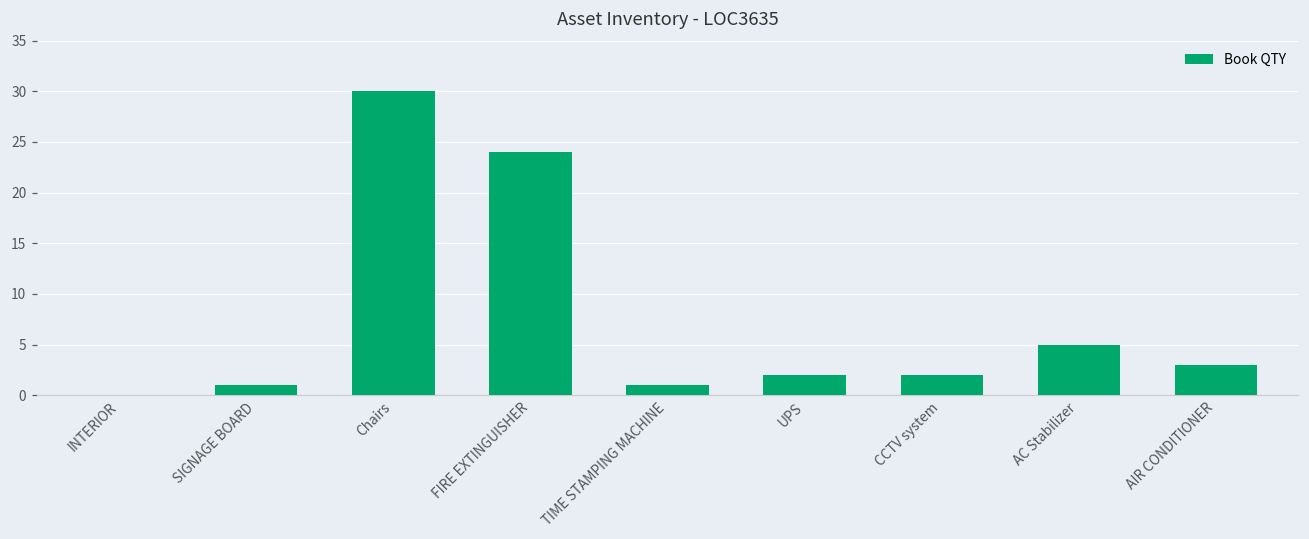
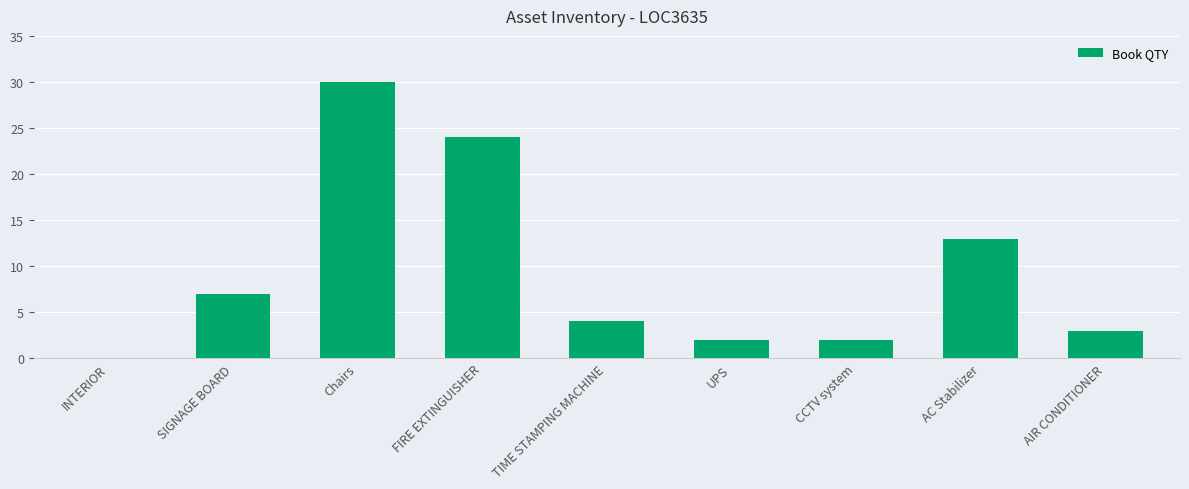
SIGNAGE BOARD: 1 -> 7
TIME STAMPING MACHINE: 1 -> 4
AC Stabilizer: 5 -> 13
